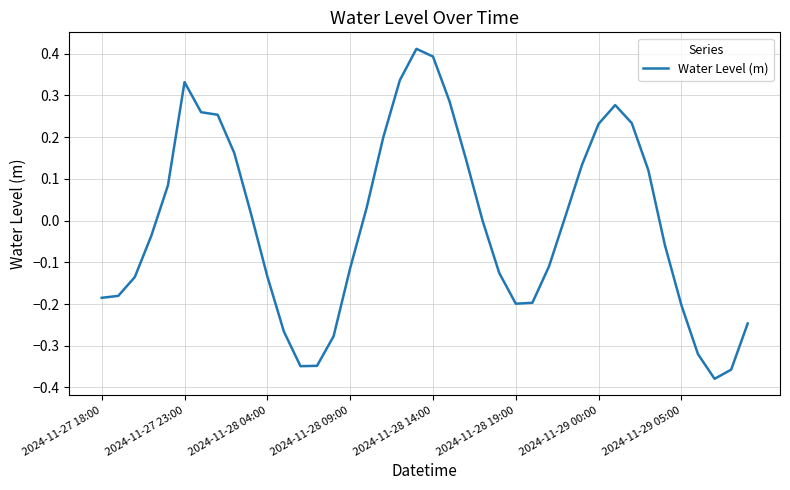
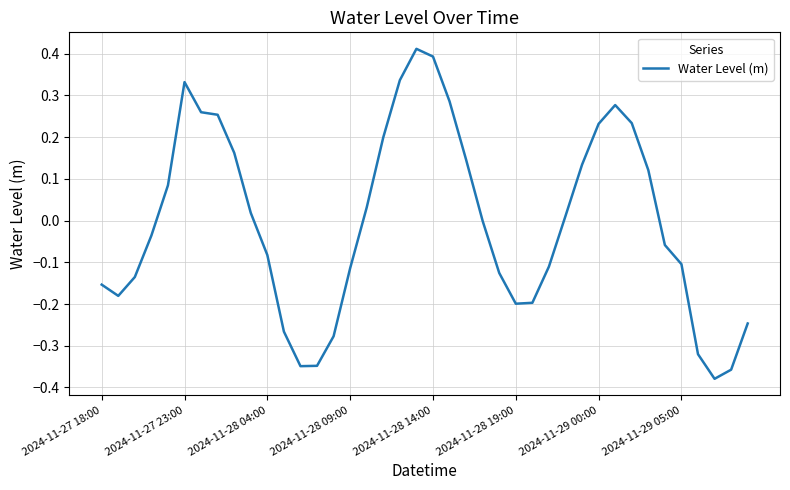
2024-11-27 18:00: -0.19 -> -0.15
2024-11-28 04:00: -0.13 -> -0.08
2024-11-29 05:00: -0.20 -> -0.10
